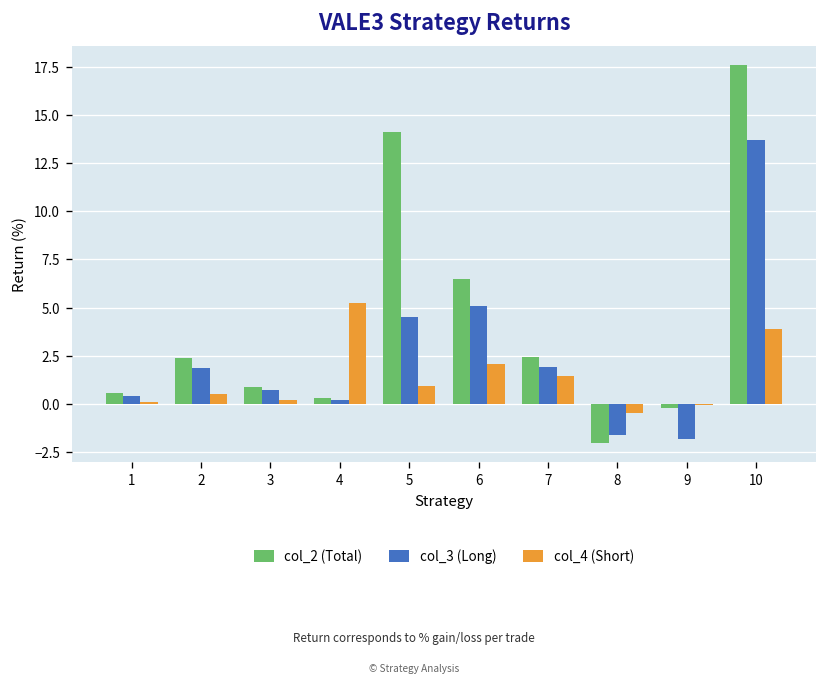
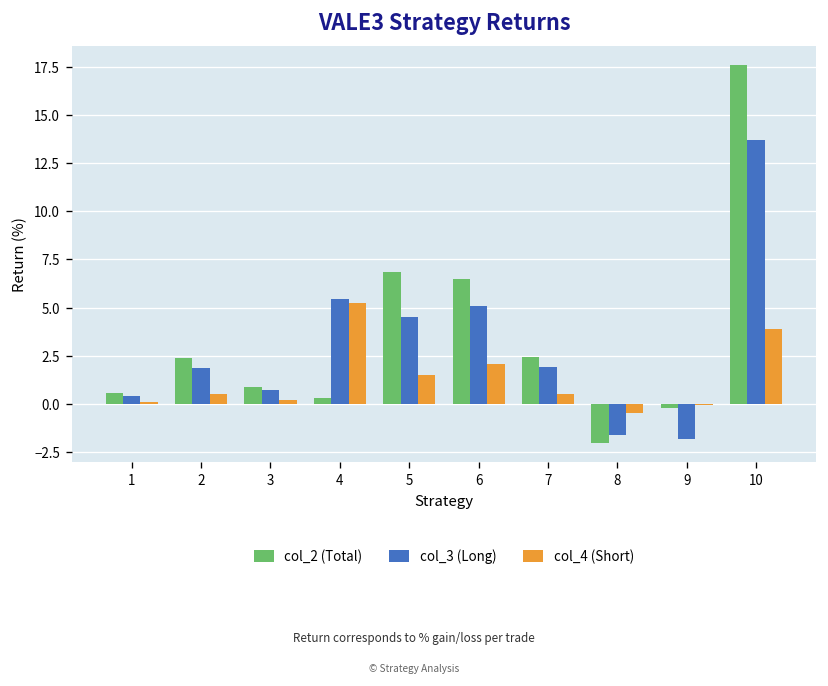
col_3 (Long), 4: 0.2 -> 5.5
col_2 (Total), 5: 14.1 -> 6.9
col_4 (Short), 5: 0.9 -> 1.5
col_4 (Short), 7: 1.4 -> 0.5
